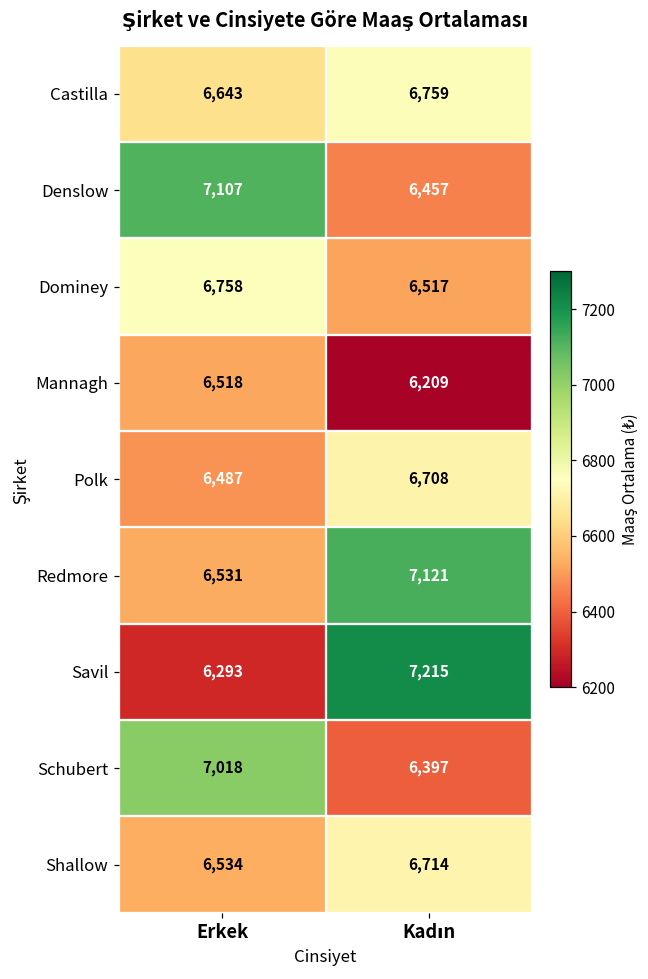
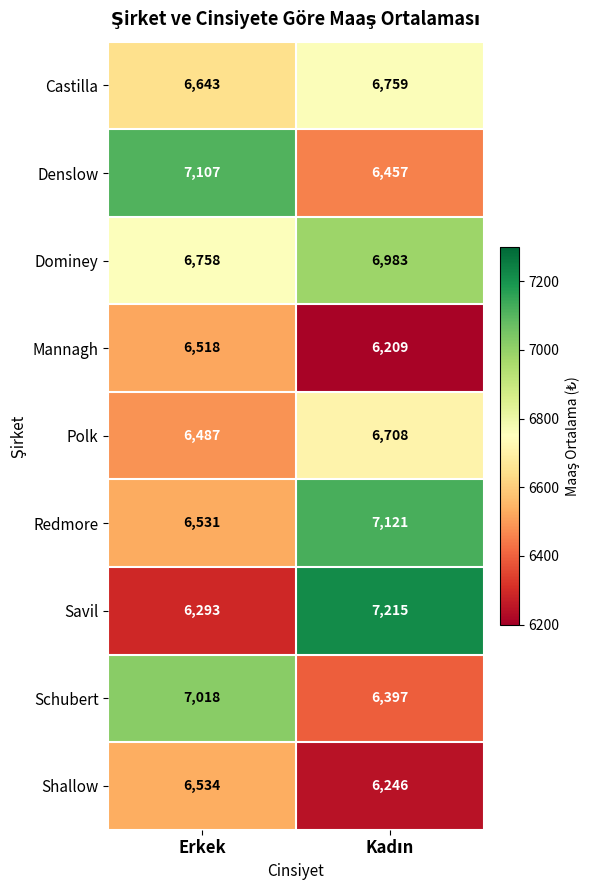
Dominey, Kadın: 6,517 -> 6,983
Shallow, Kadın: 6,714 -> 6,246
